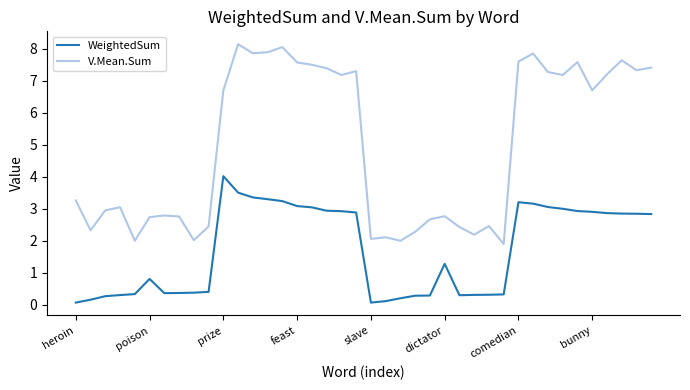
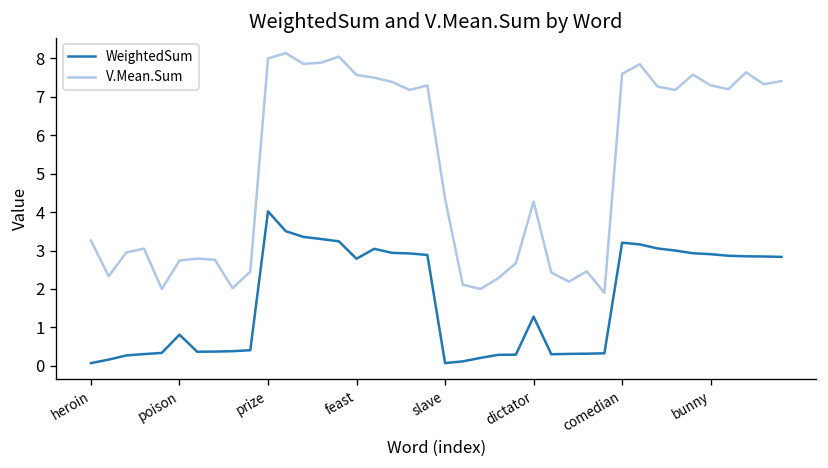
V.Mean.Sum, prize: 6.7 -> 8.0
WeightedSum, feast: 3.1 -> 2.8
V.Mean.Sum, slave: 2.1 -> 4.4
V.Mean.Sum, dictator: 2.8 -> 4.3
V.Mean.Sum, bunny: 6.7 -> 7.3
